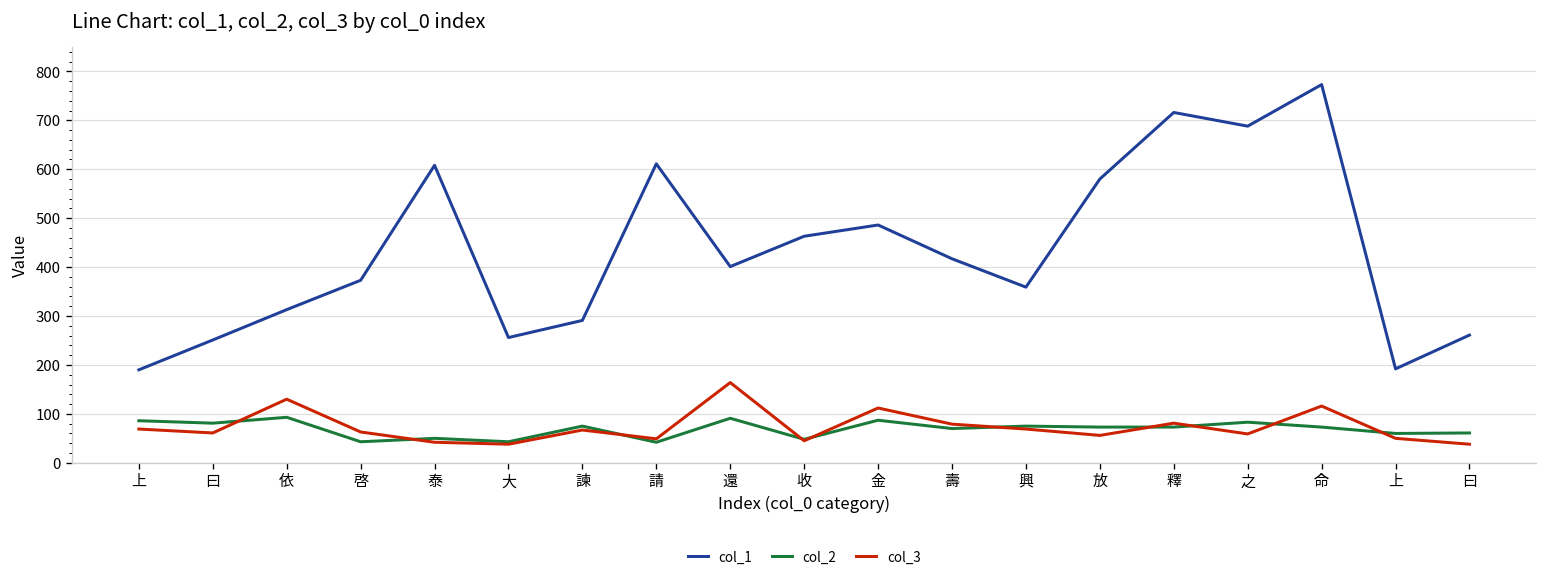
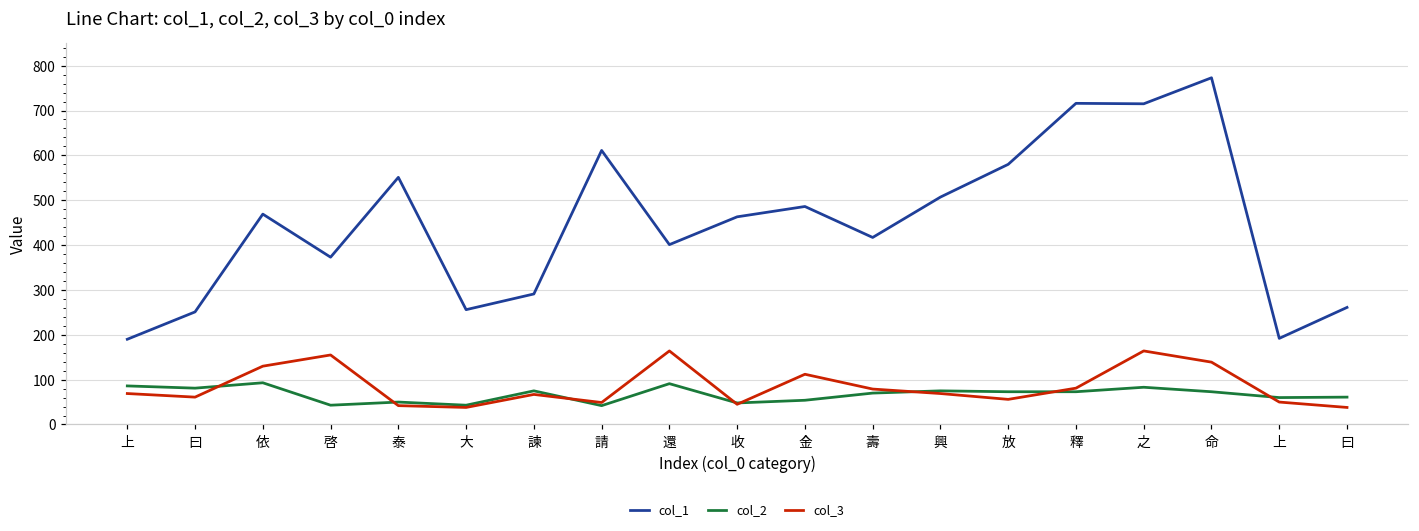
col_1, 依: 310 -> 470
col_3, 啓: 60 -> 160
col_1, 泰: 610 -> 550
col_2, 金: 90 -> 50
col_1, 興: 360 -> 510
col_1, 之: 690 -> 720
col_3, 之: 60 -> 160
col_3, 命: 120 -> 140
